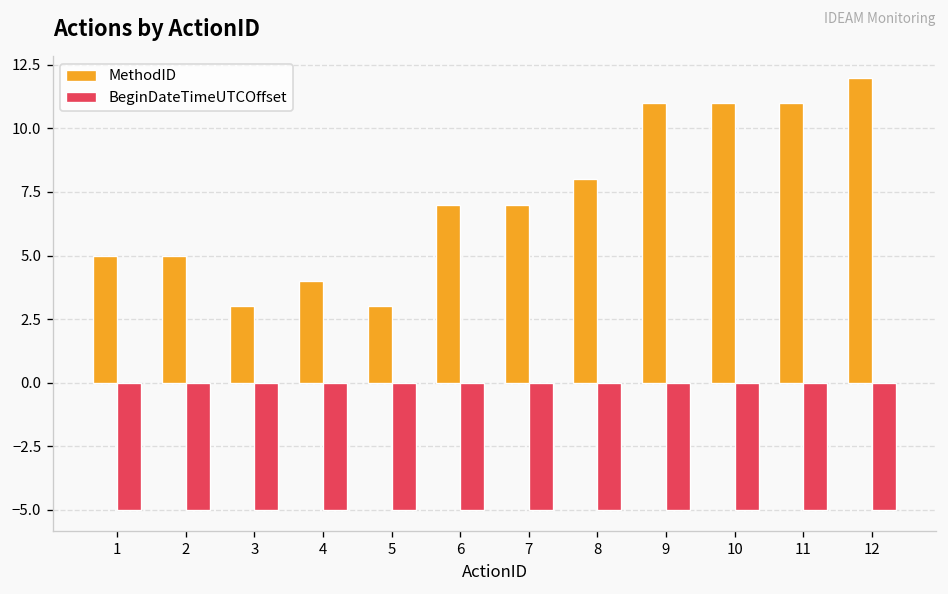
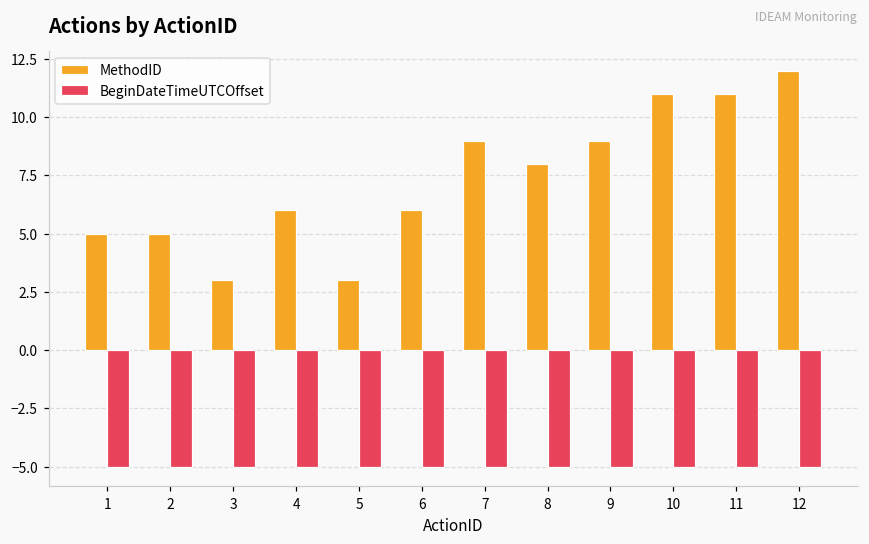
MethodID, 4: 4 -> 6
MethodID, 6: 7 -> 6
MethodID, 7: 7 -> 9
MethodID, 9: 11 -> 9
